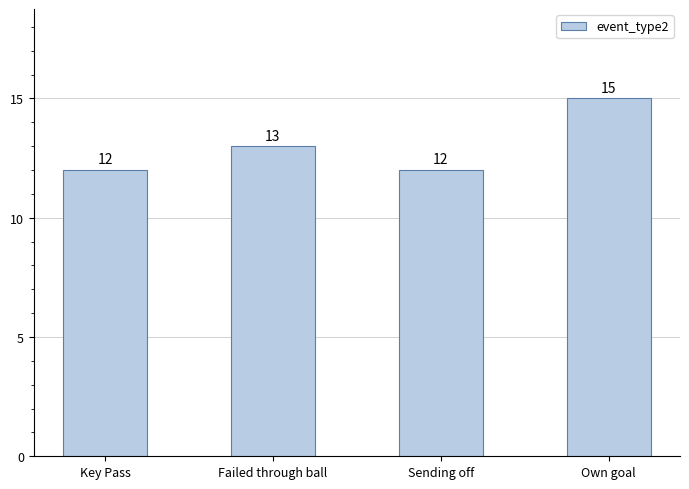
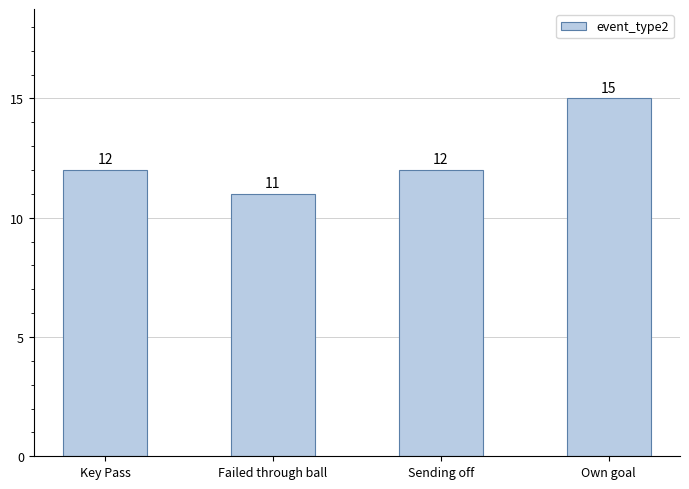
Failed through ball: 13 -> 11
